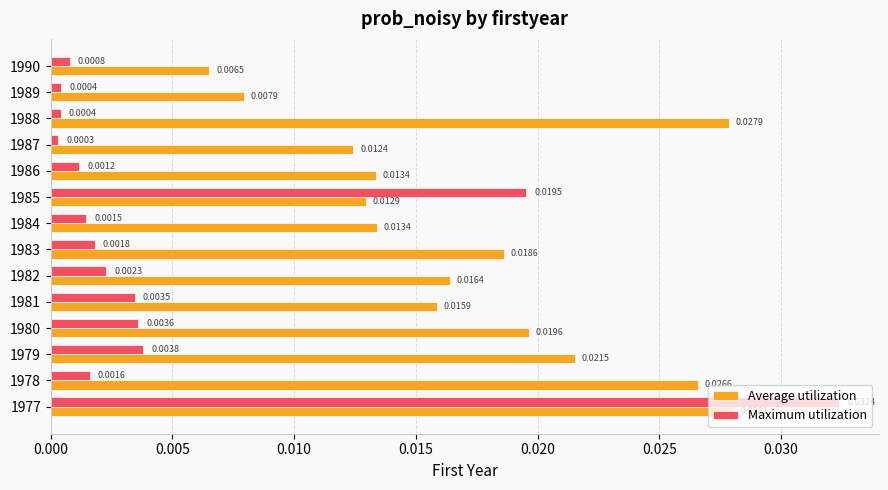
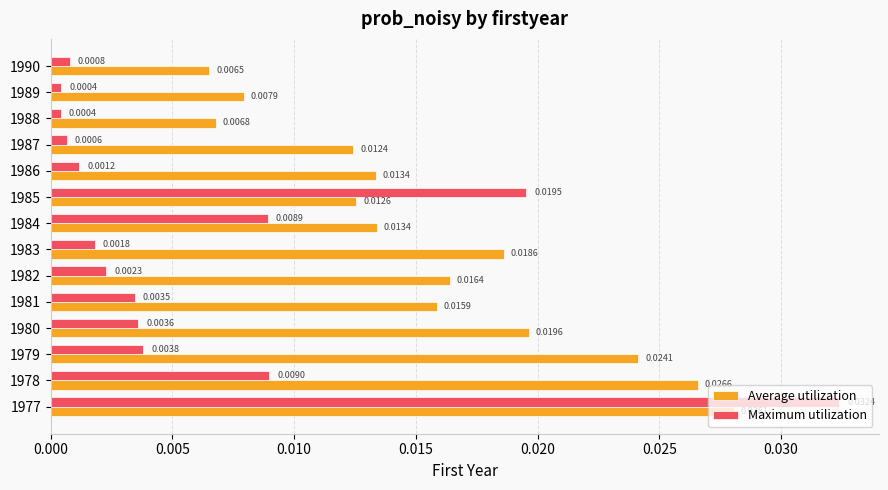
Average utilization, 1988: 0.0279 -> 0.0068
Maximum utilization, 1987: 0.0003 -> 0.0006
Average utilization, 1985: 0.0129 -> 0.0126
Maximum utilization, 1984: 0.0015 -> 0.0089
Average utilization, 1979: 0.0215 -> 0.0241
Maximum utilization, 1978: 0.0016 -> 0.0090
